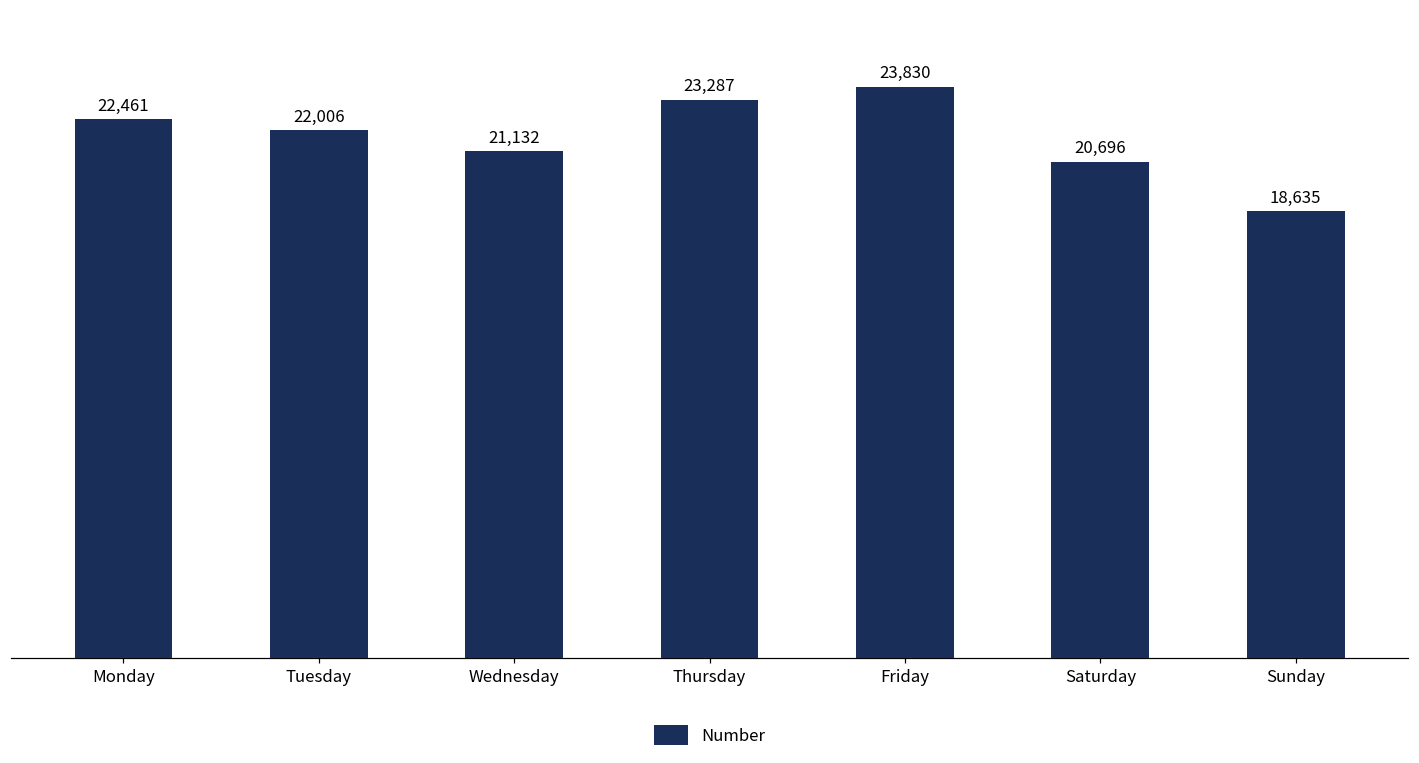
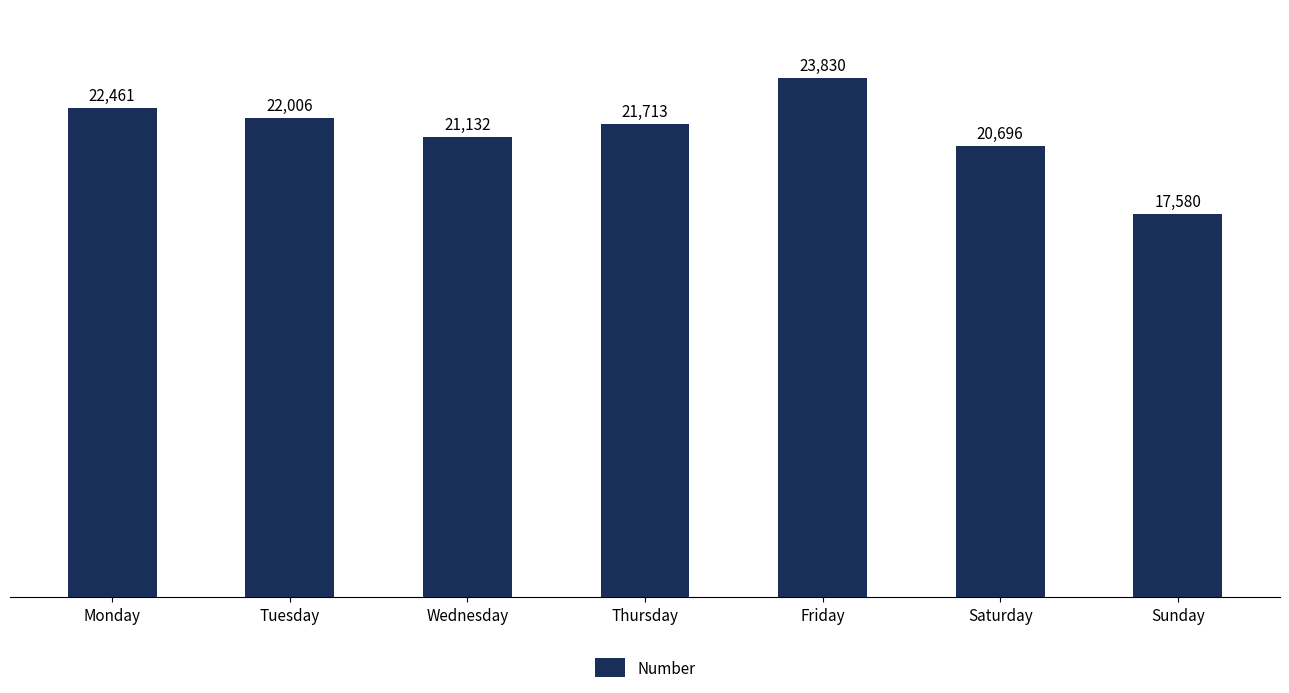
Thursday: 23,287 -> 21,713
Sunday: 18,635 -> 17,580
